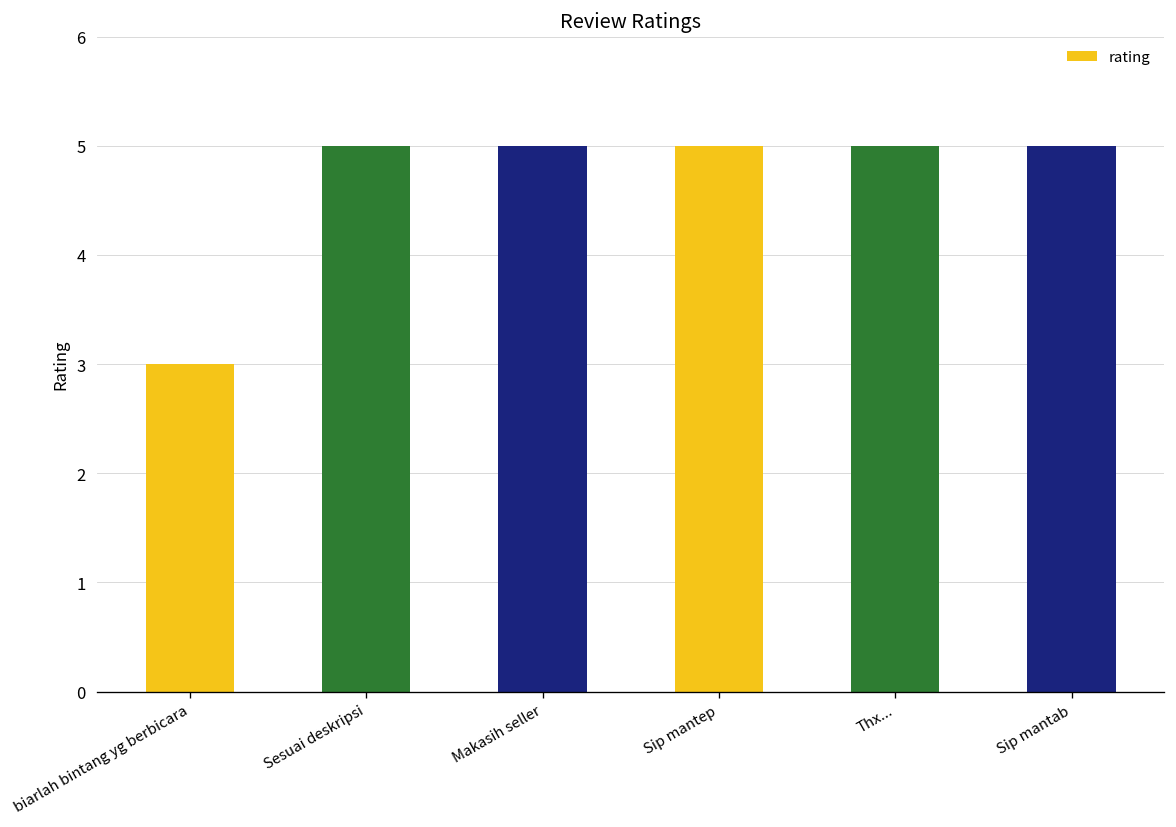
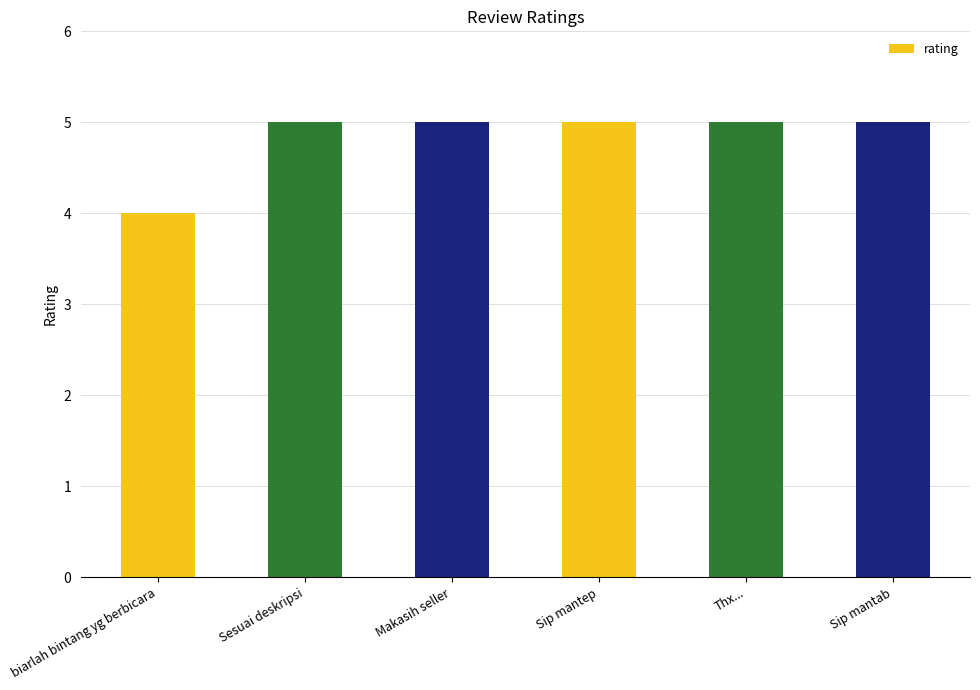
biarlah bintang yg berbicara: 3 -> 4
